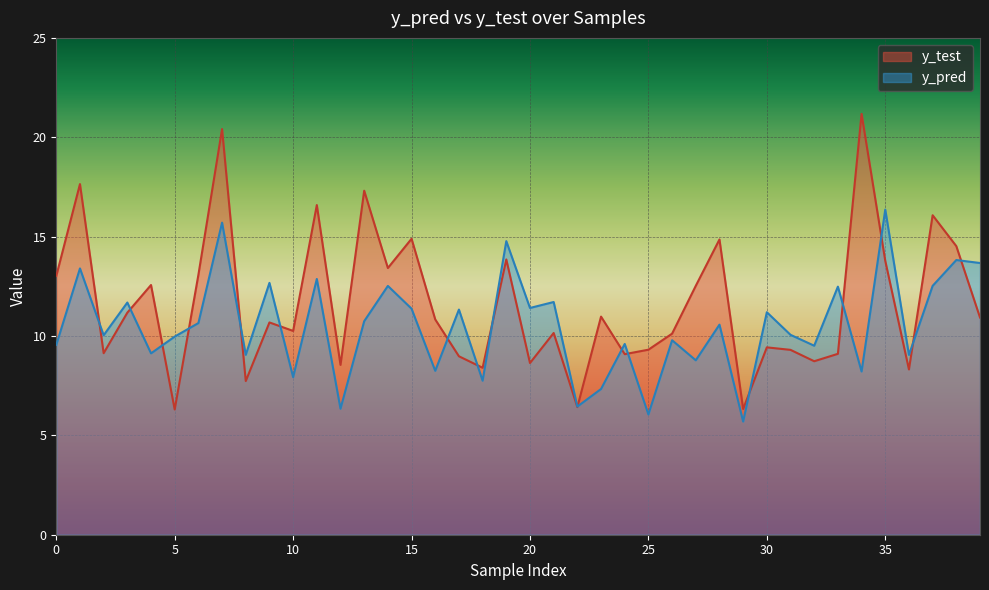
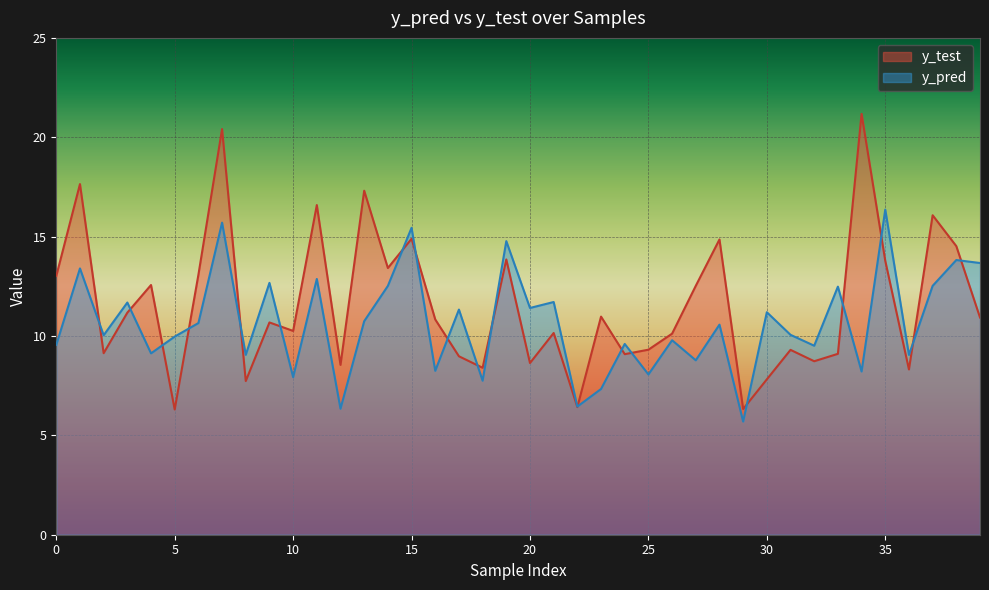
y_pred, 15: 11.4 -> 15.4
y_pred, 25: 6.1 -> 8.1
y_test, 30: 9.4 -> 7.8
